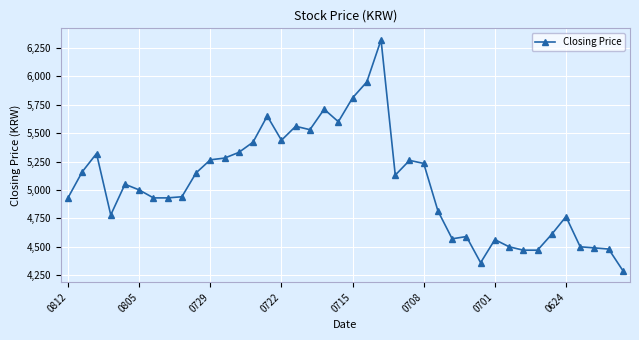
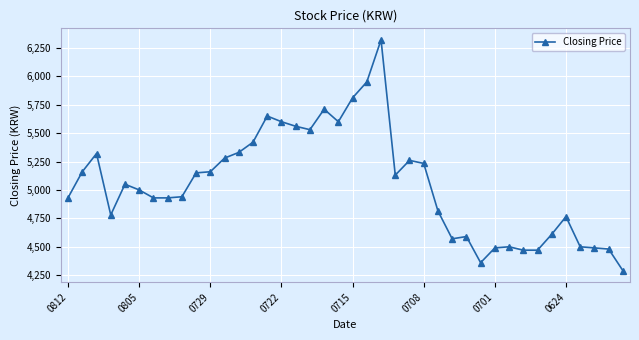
0729: 5,270 -> 5,160
0722: 5,440 -> 5,600
0701: 4,560 -> 4,490
